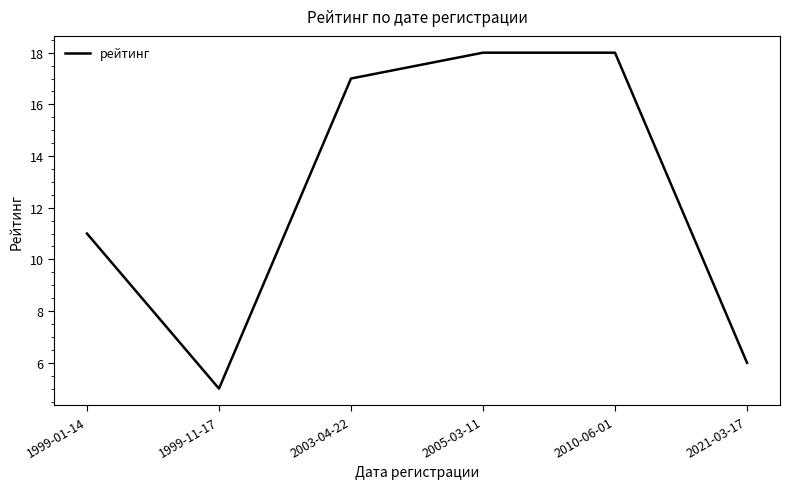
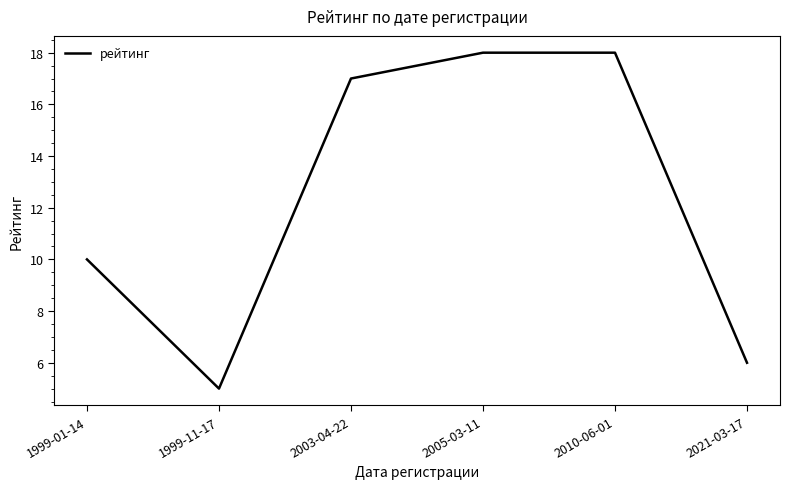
1999-01-14: 11 -> 10
